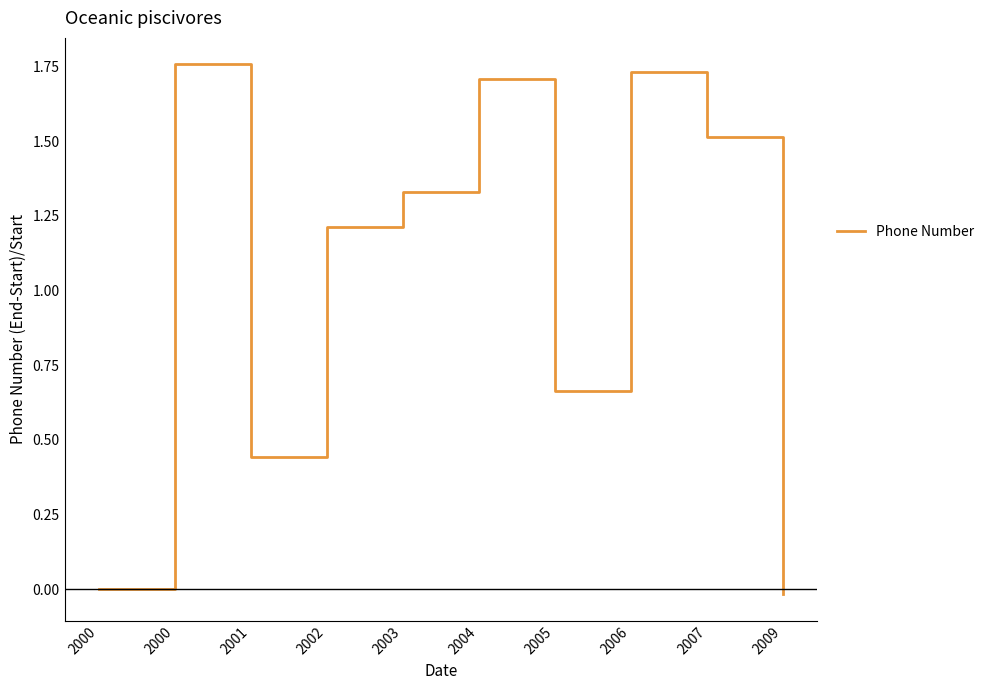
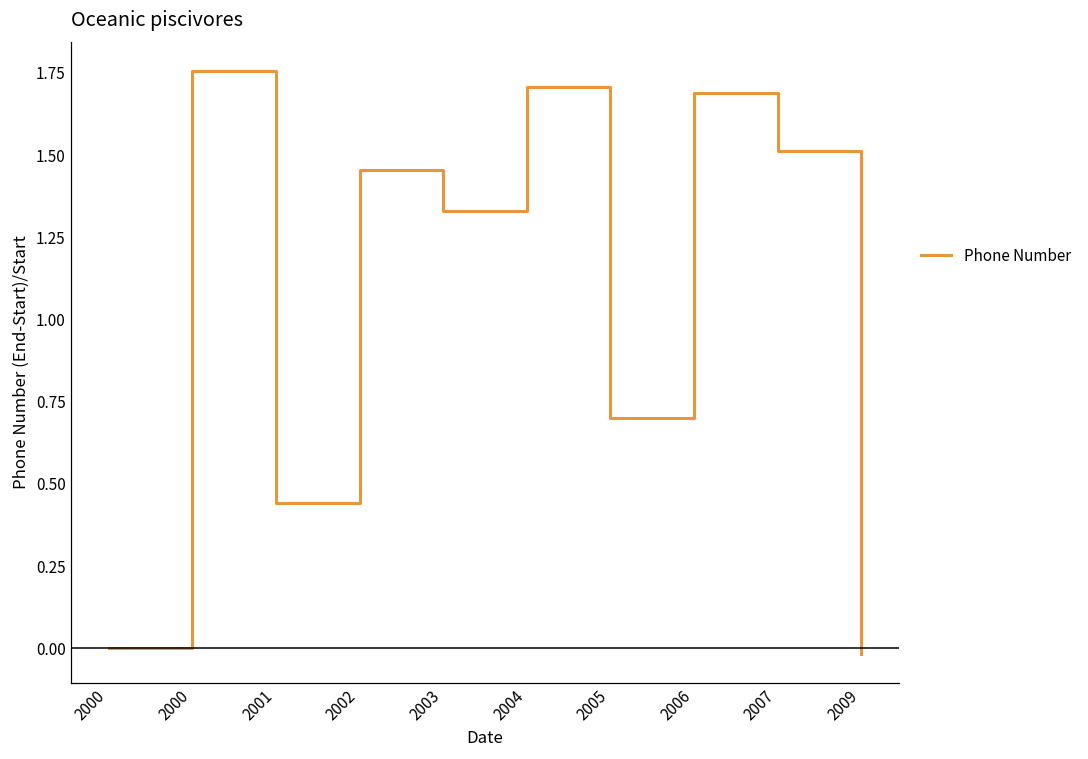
2002: 1.21 -> 1.45
2005: 0.66 -> 0.70
2006: 1.73 -> 1.69
